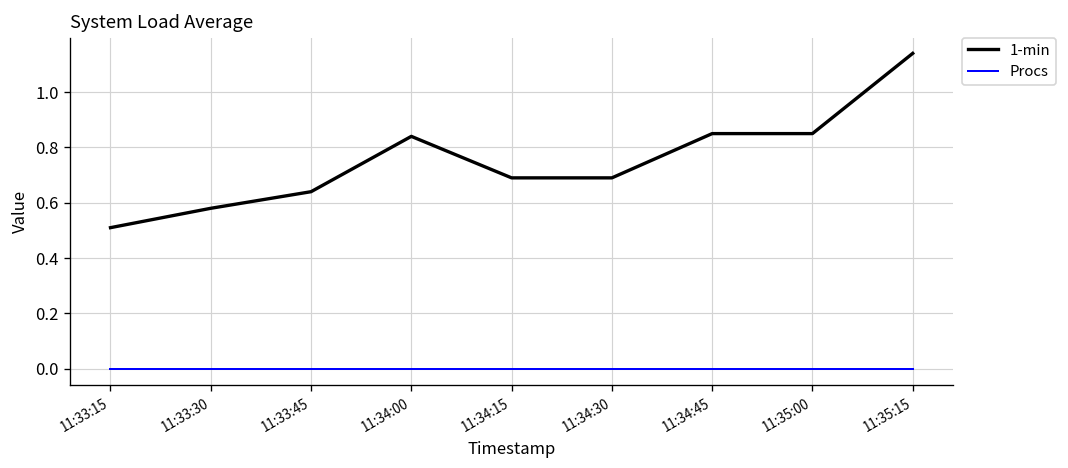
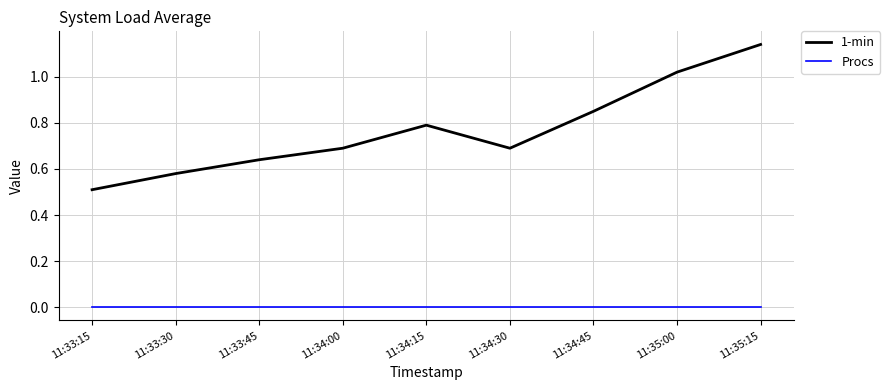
1-min, 11:34:00: 0.84 -> 0.69
1-min, 11:34:15: 0.69 -> 0.79
1-min, 11:35:00: 0.85 -> 1.02
